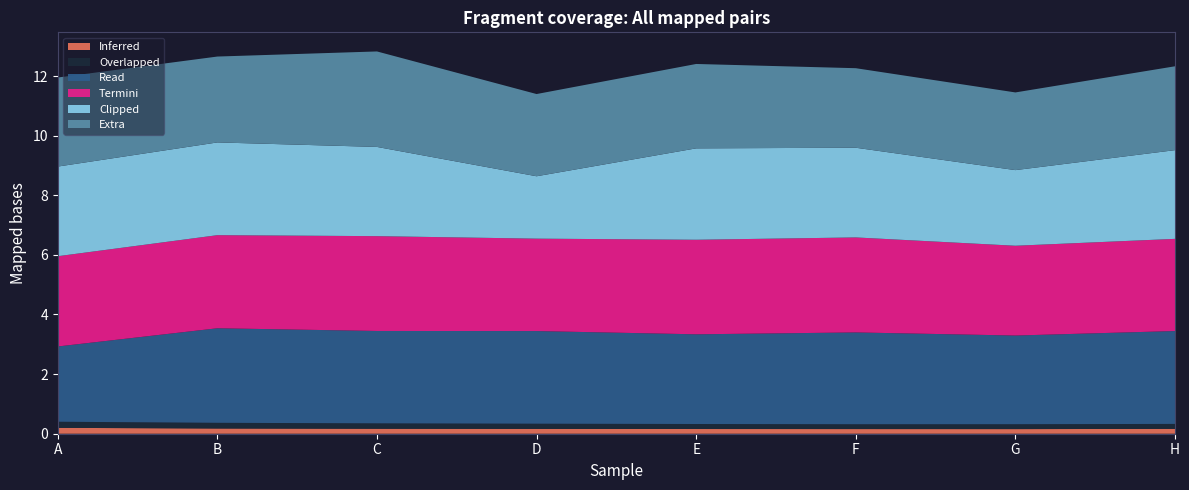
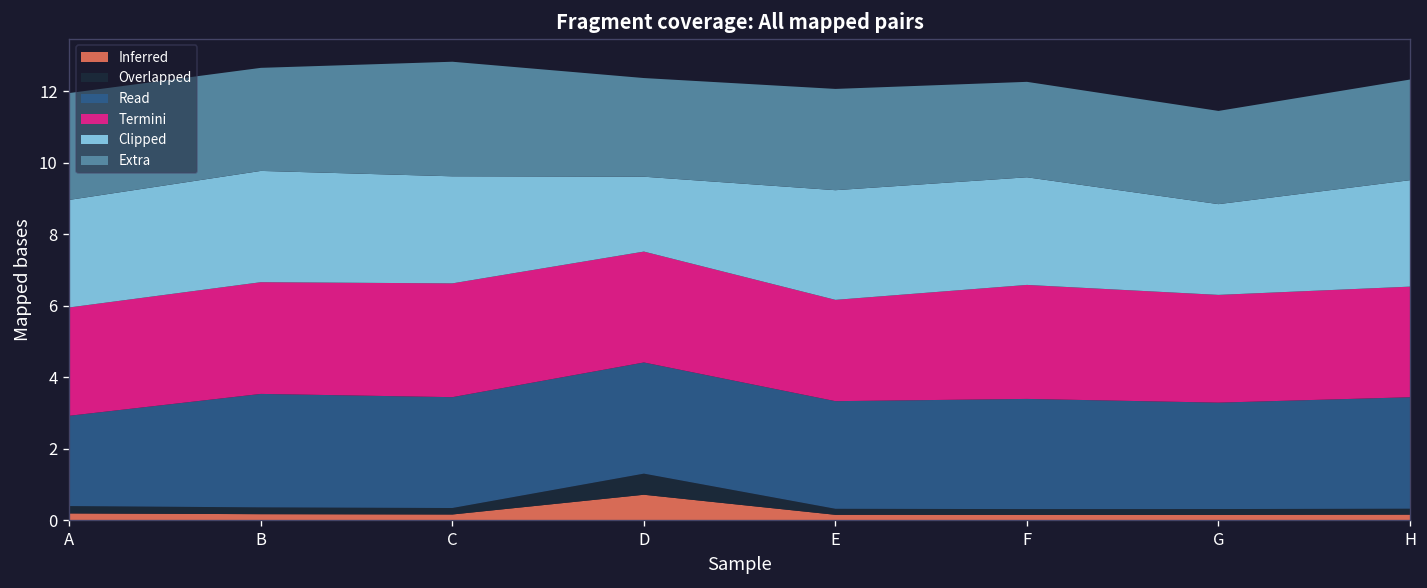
Inferred, D: 0.2 -> 0.7
Overlapped, D: 0.2 -> 0.6
Termini, E: 3.2 -> 2.8
